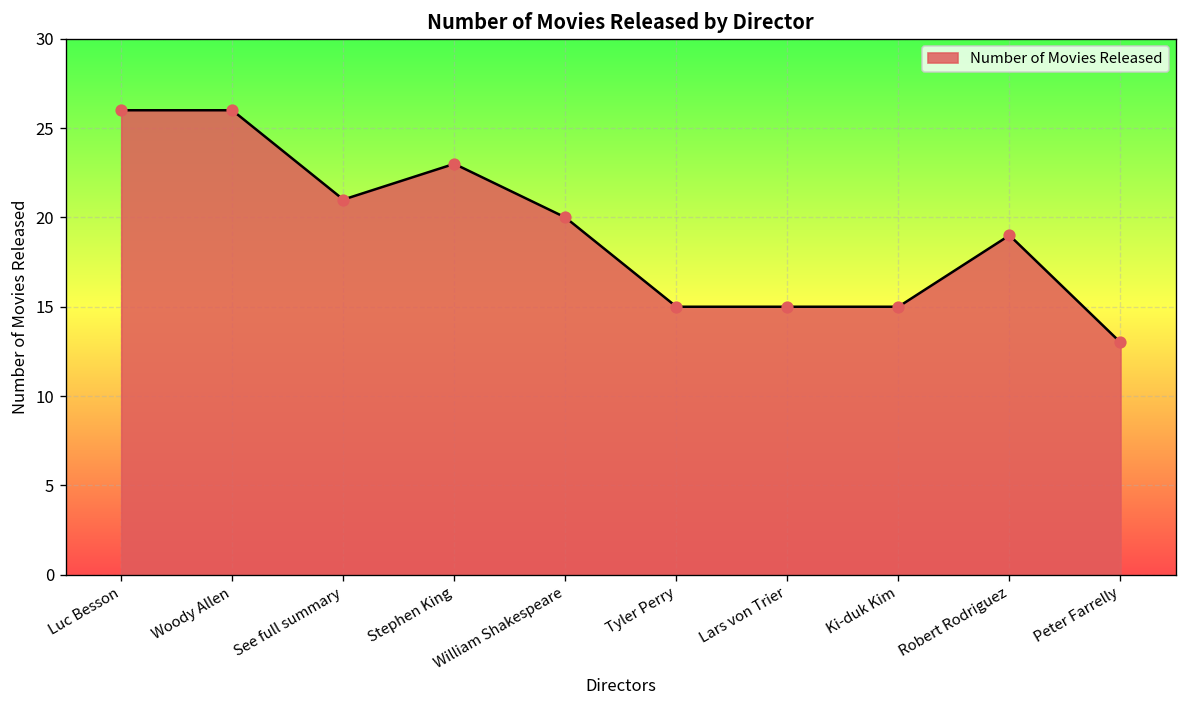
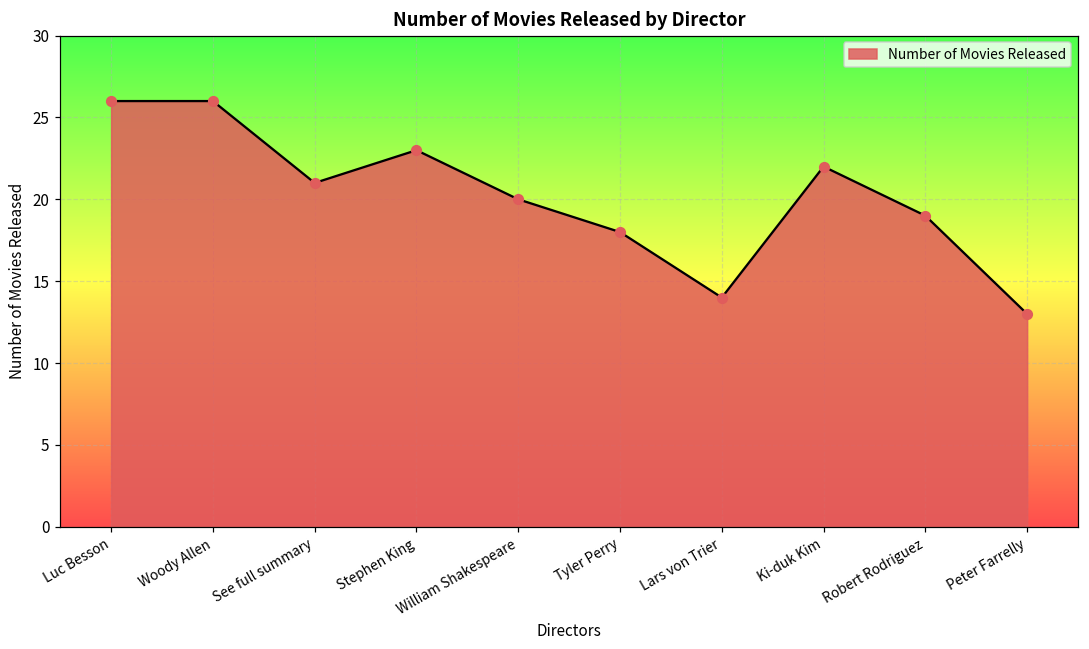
Tyler Perry: 15 -> 18
Lars von Trier: 15 -> 14
Ki-duk Kim: 15 -> 22
